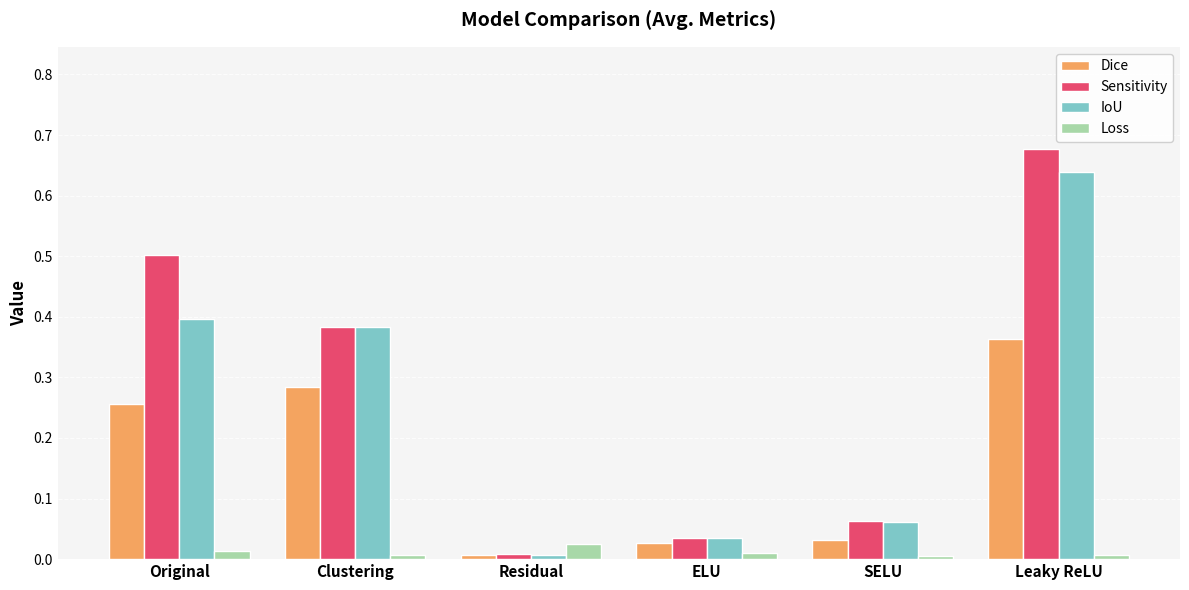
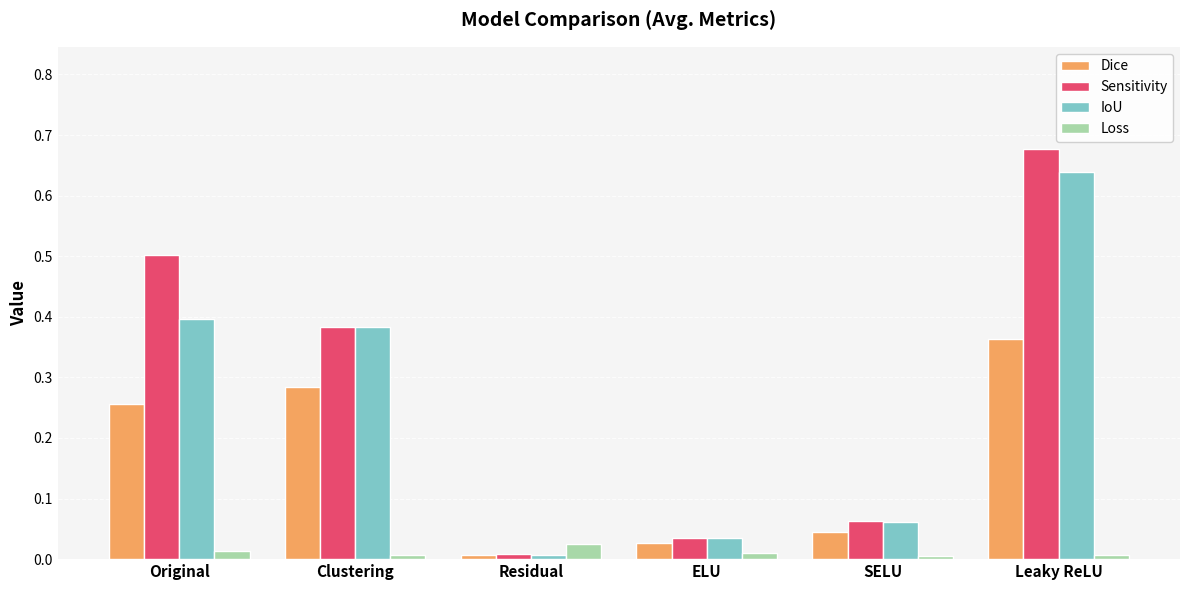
Dice, SELU: 0.03 -> 0.05
